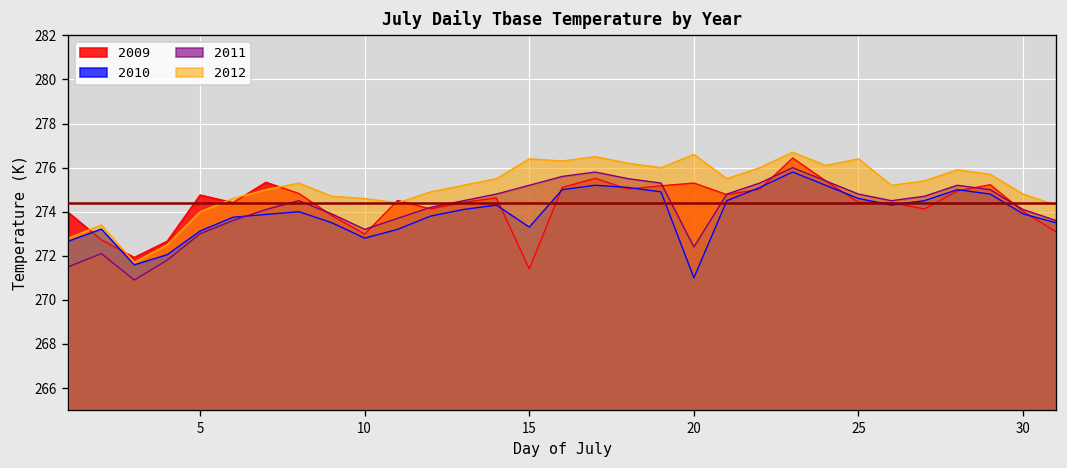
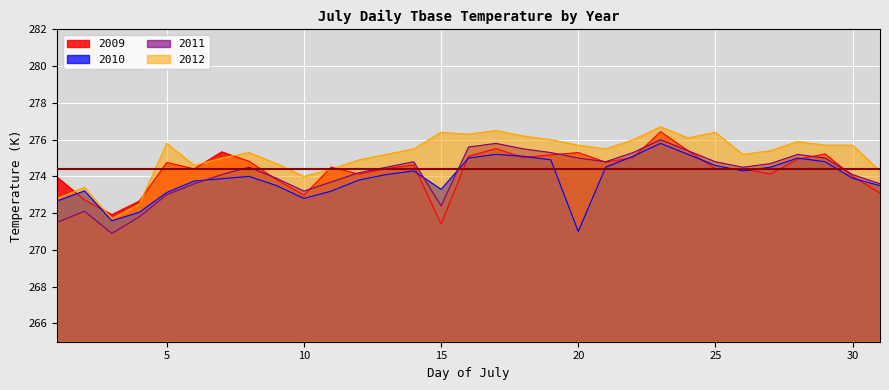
2012, 5: 274.0 -> 275.8
2012, 10: 274.6 -> 274.0
2011, 15: 275.2 -> 272.4
2011, 20: 272.4 -> 275.0
2012, 20: 276.6 -> 275.7
2012, 30: 274.8 -> 275.7
